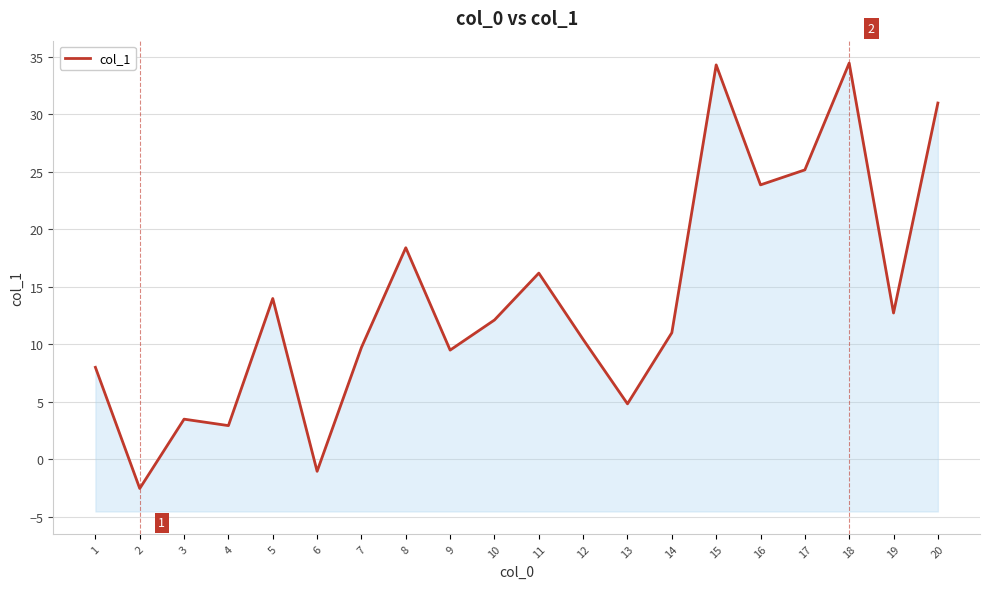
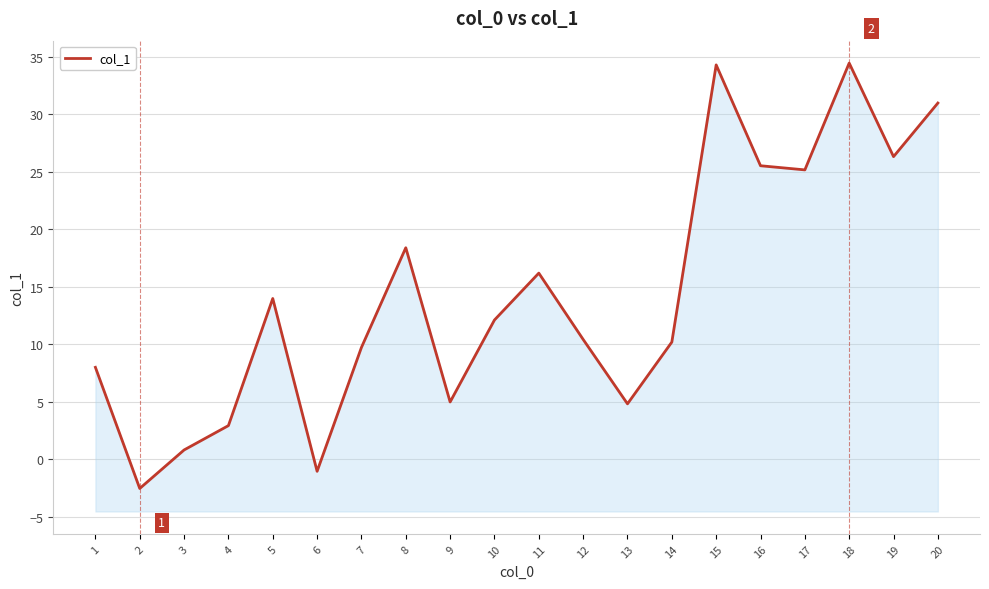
3: 3.5 -> 0.8
9: 9.5 -> 5.0
14: 11.0 -> 10.2
16: 23.9 -> 25.5
19: 12.7 -> 26.3
